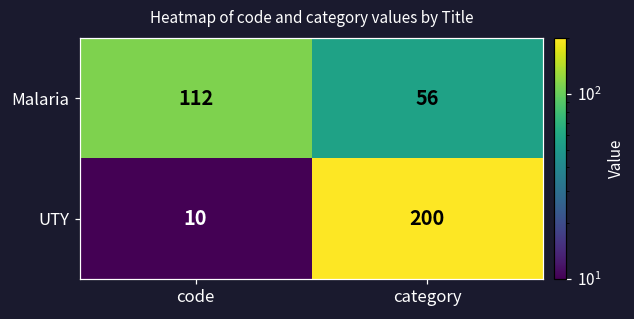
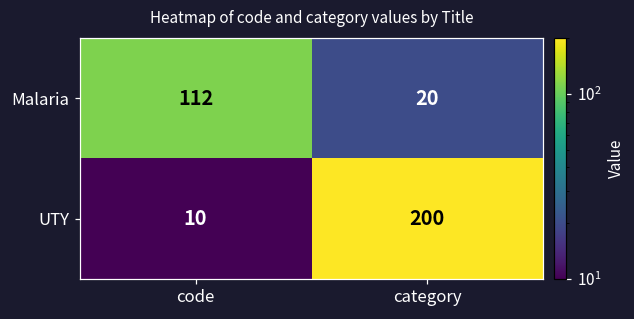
Malaria, category: 56 -> 20
